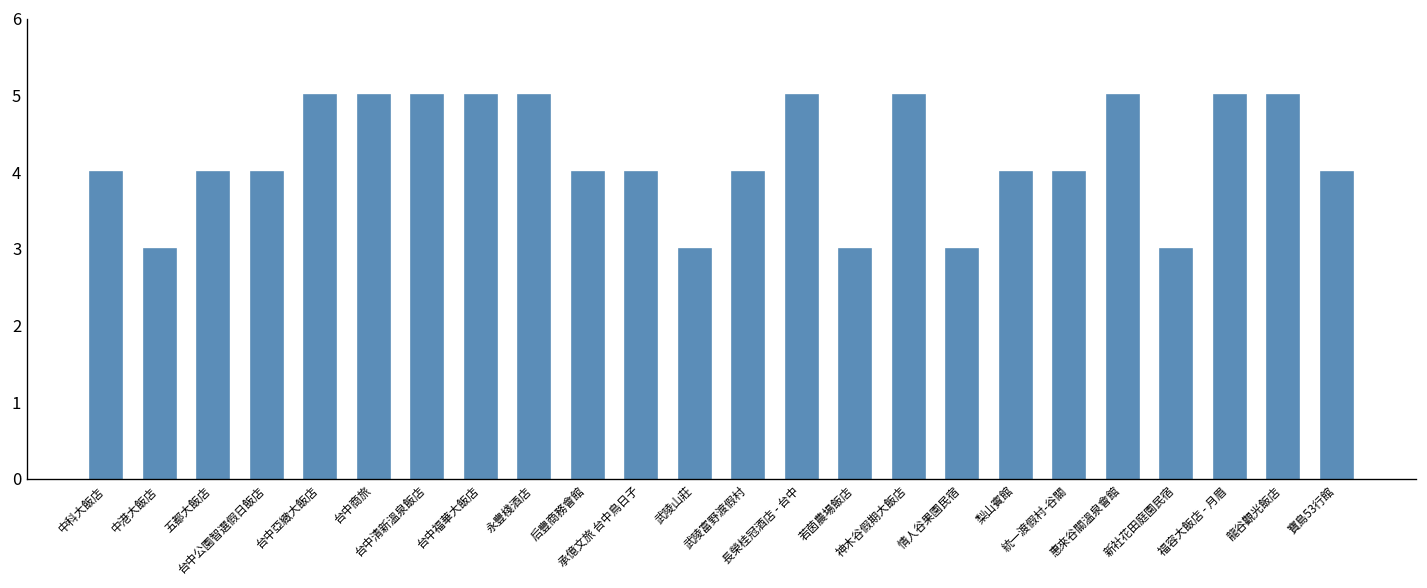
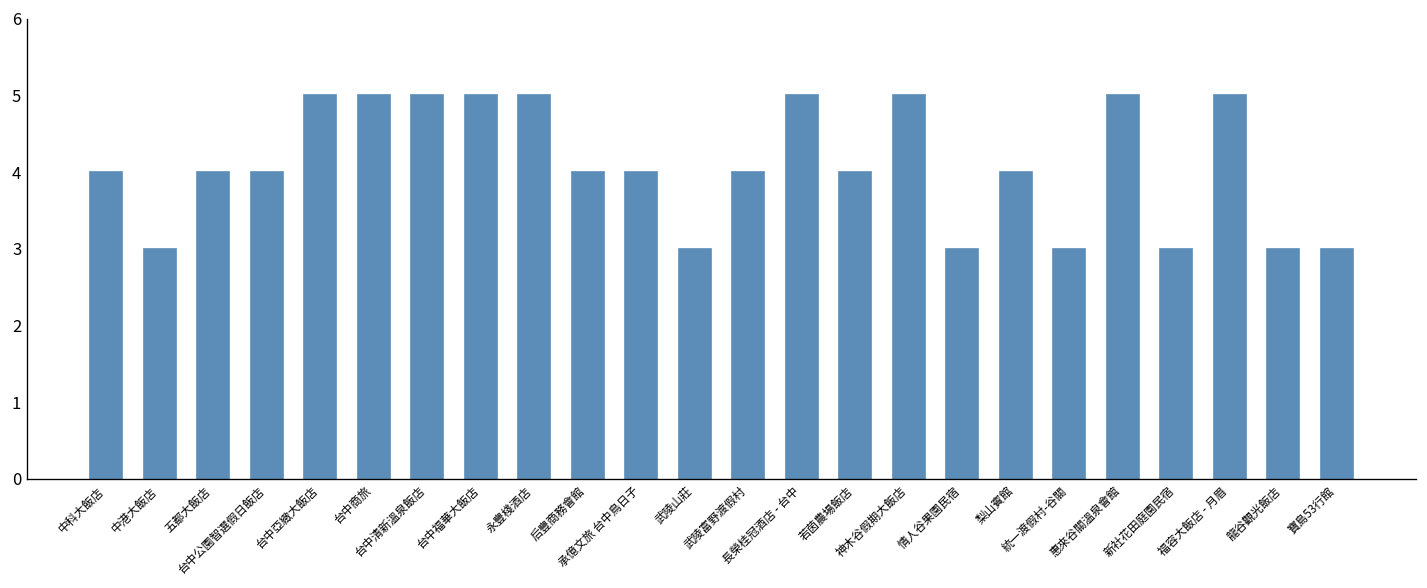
若茵農場飯店: 3 -> 4
統一渡假村-谷關: 4 -> 3
龍谷觀光飯店: 5 -> 3
寶島53行館: 4 -> 3
